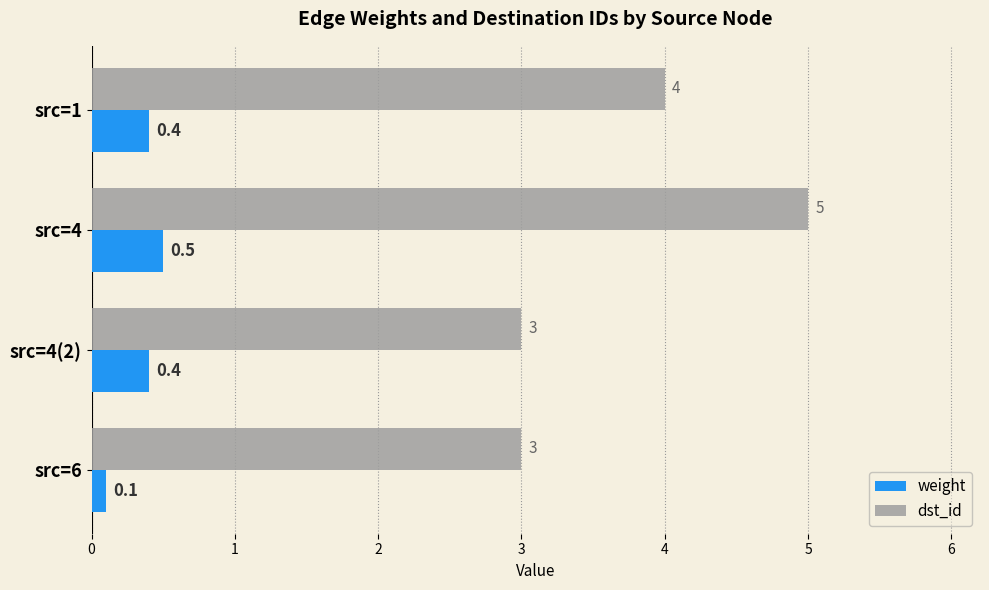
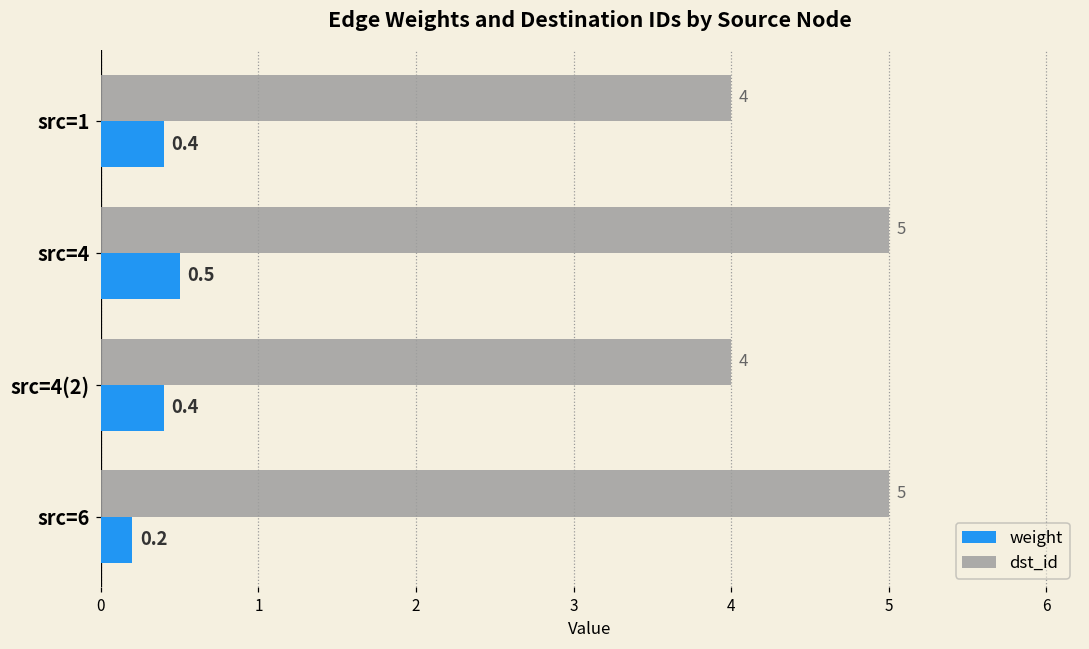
dst_id, src=4(2): 3 -> 4
dst_id, src=6: 3 -> 5
weight, src=6: 0.1 -> 0.2
